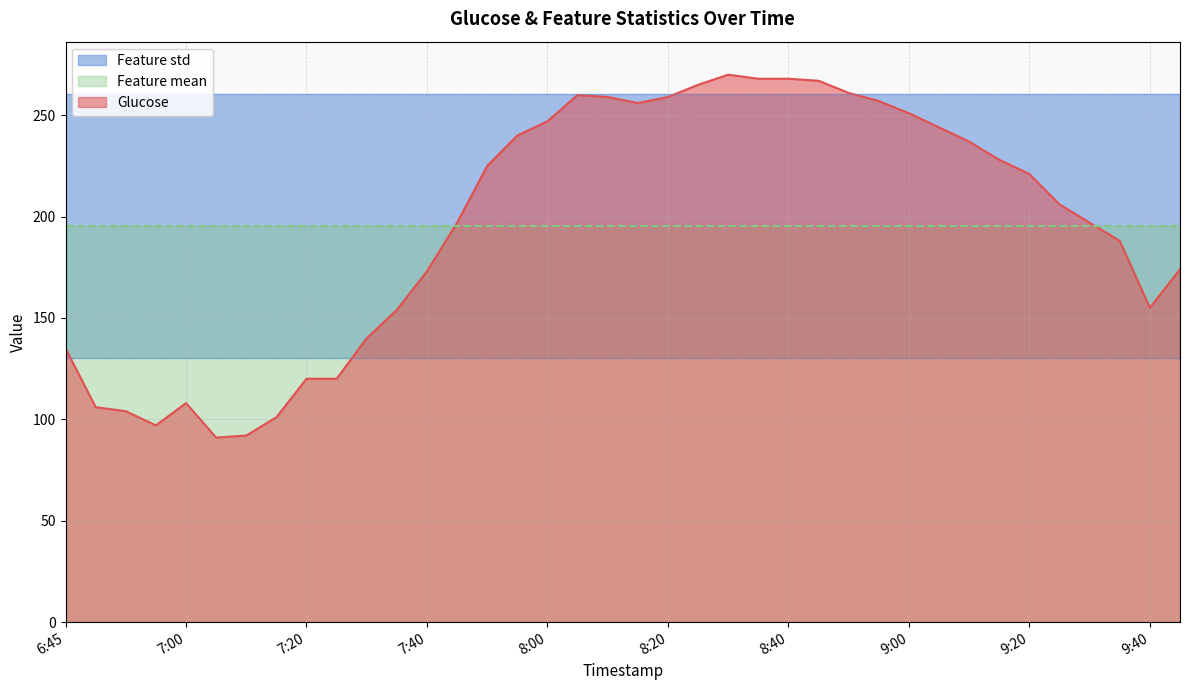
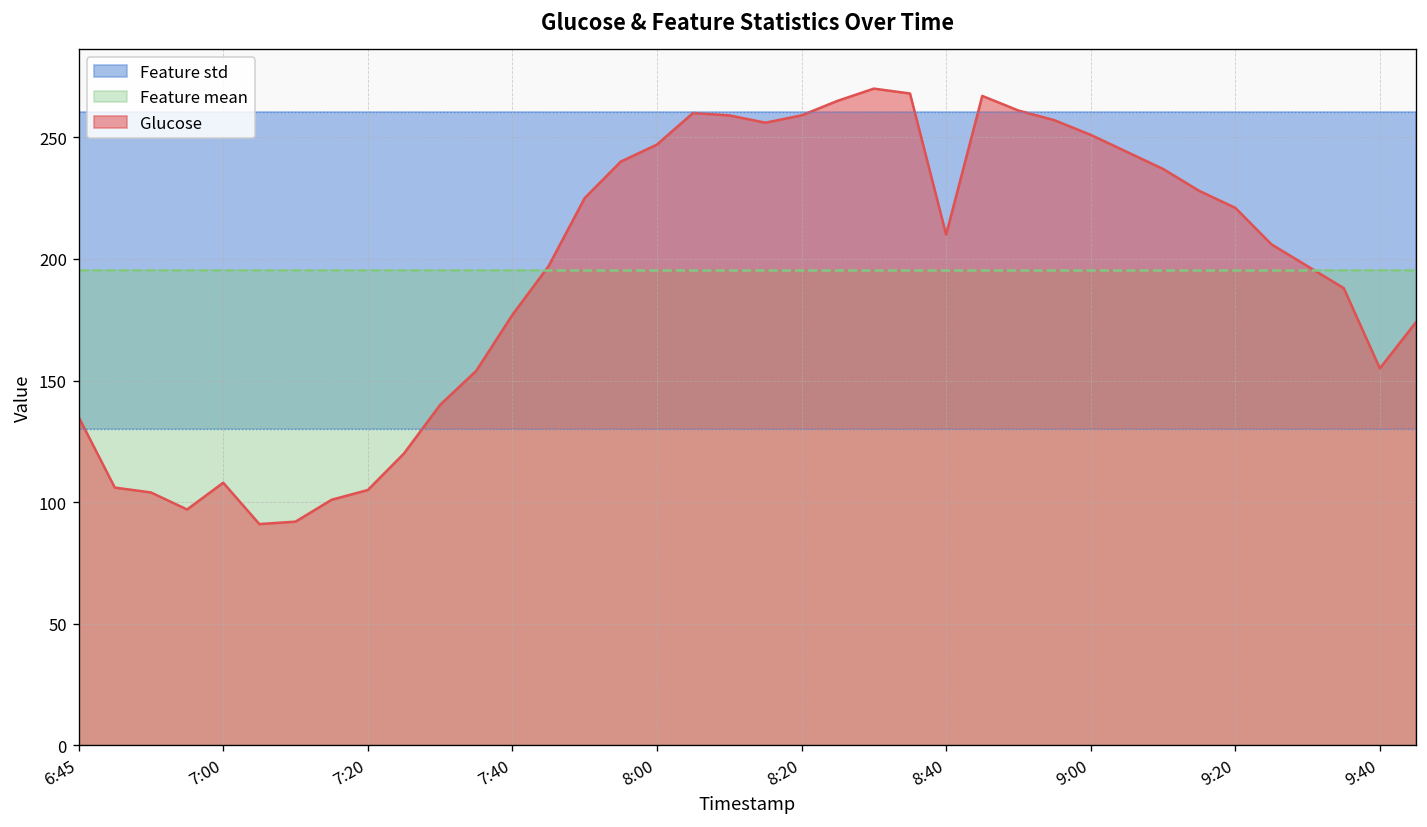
Glucose, 7:20: 120 -> 105
Glucose, 7:40: 173 -> 177
Glucose, 8:40: 268 -> 210
